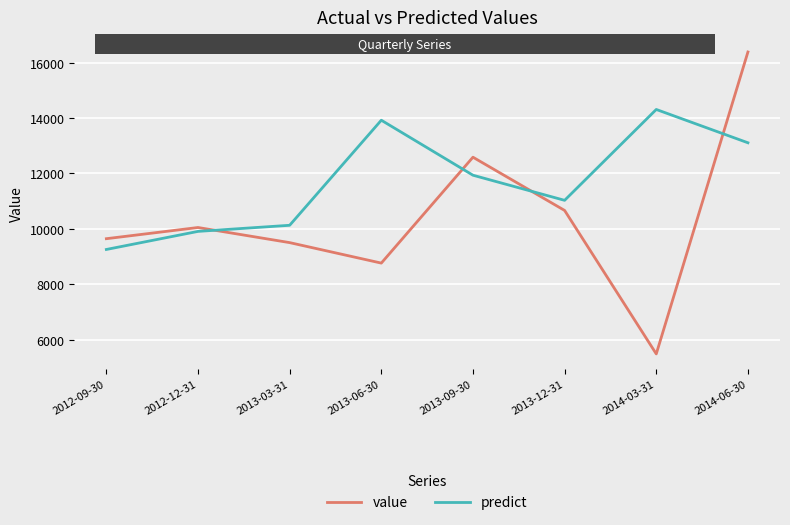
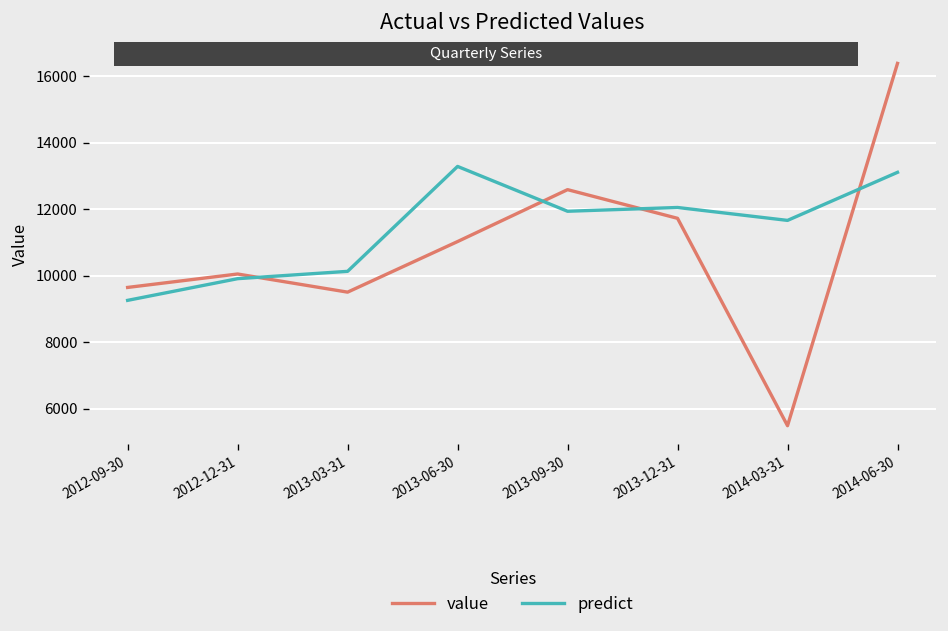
value, 2013-06-30: 8800 -> 11000
predict, 2013-06-30: 13900 -> 13300
value, 2013-12-31: 10700 -> 11700
predict, 2013-12-31: 11000 -> 12000
predict, 2014-03-31: 14300 -> 11700
